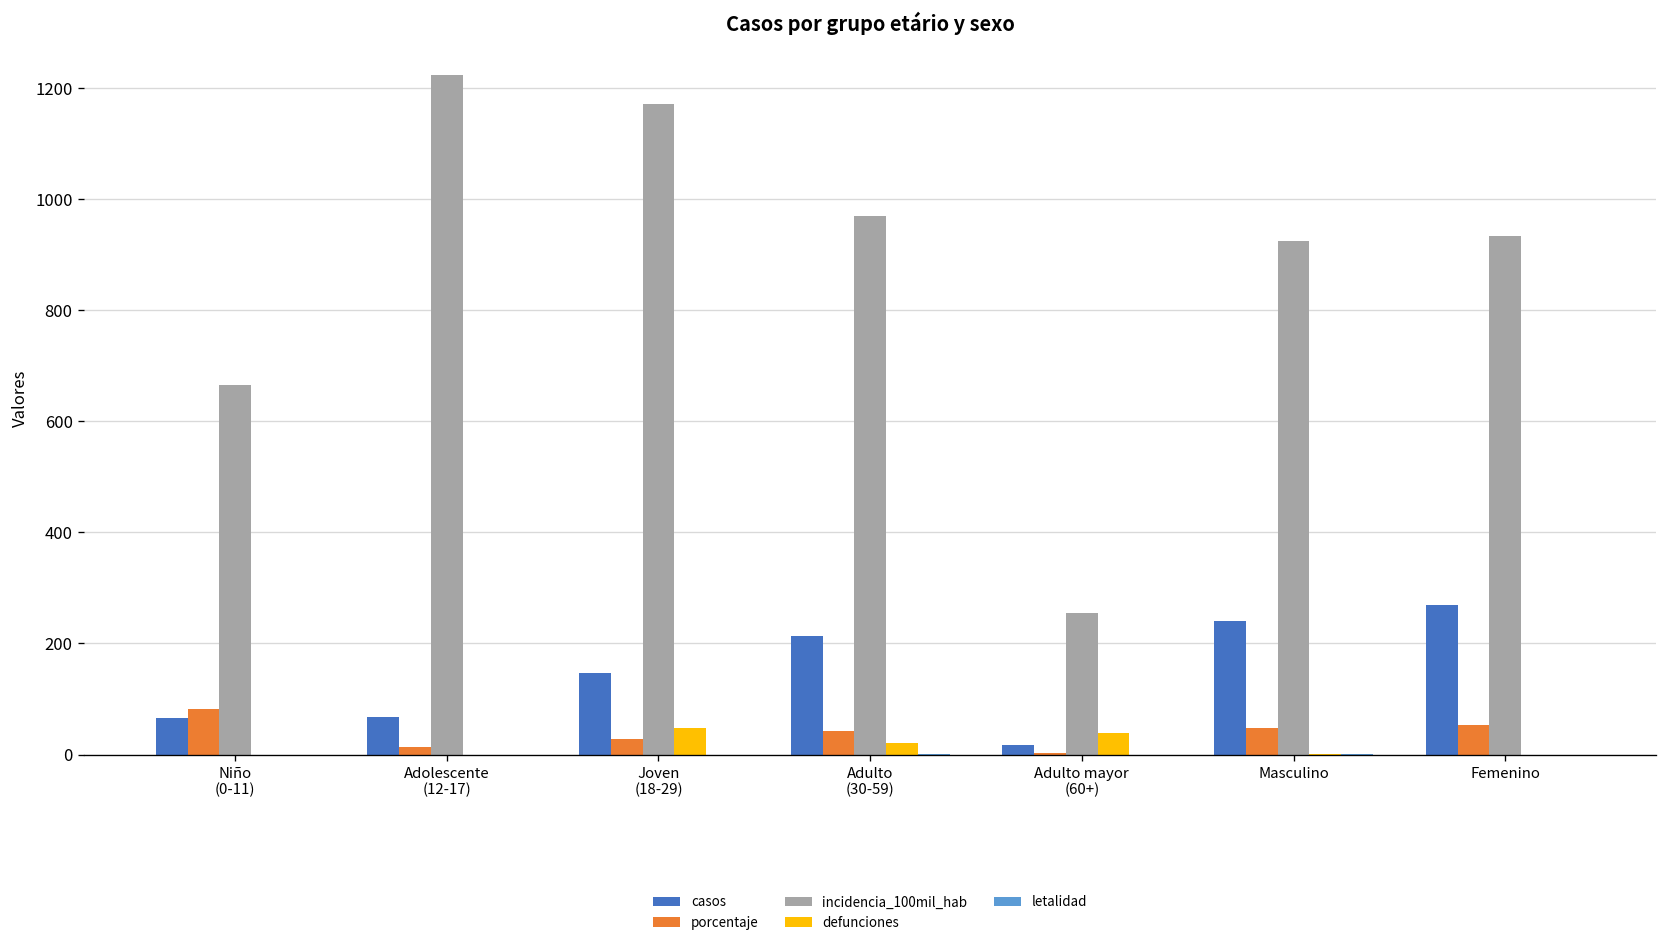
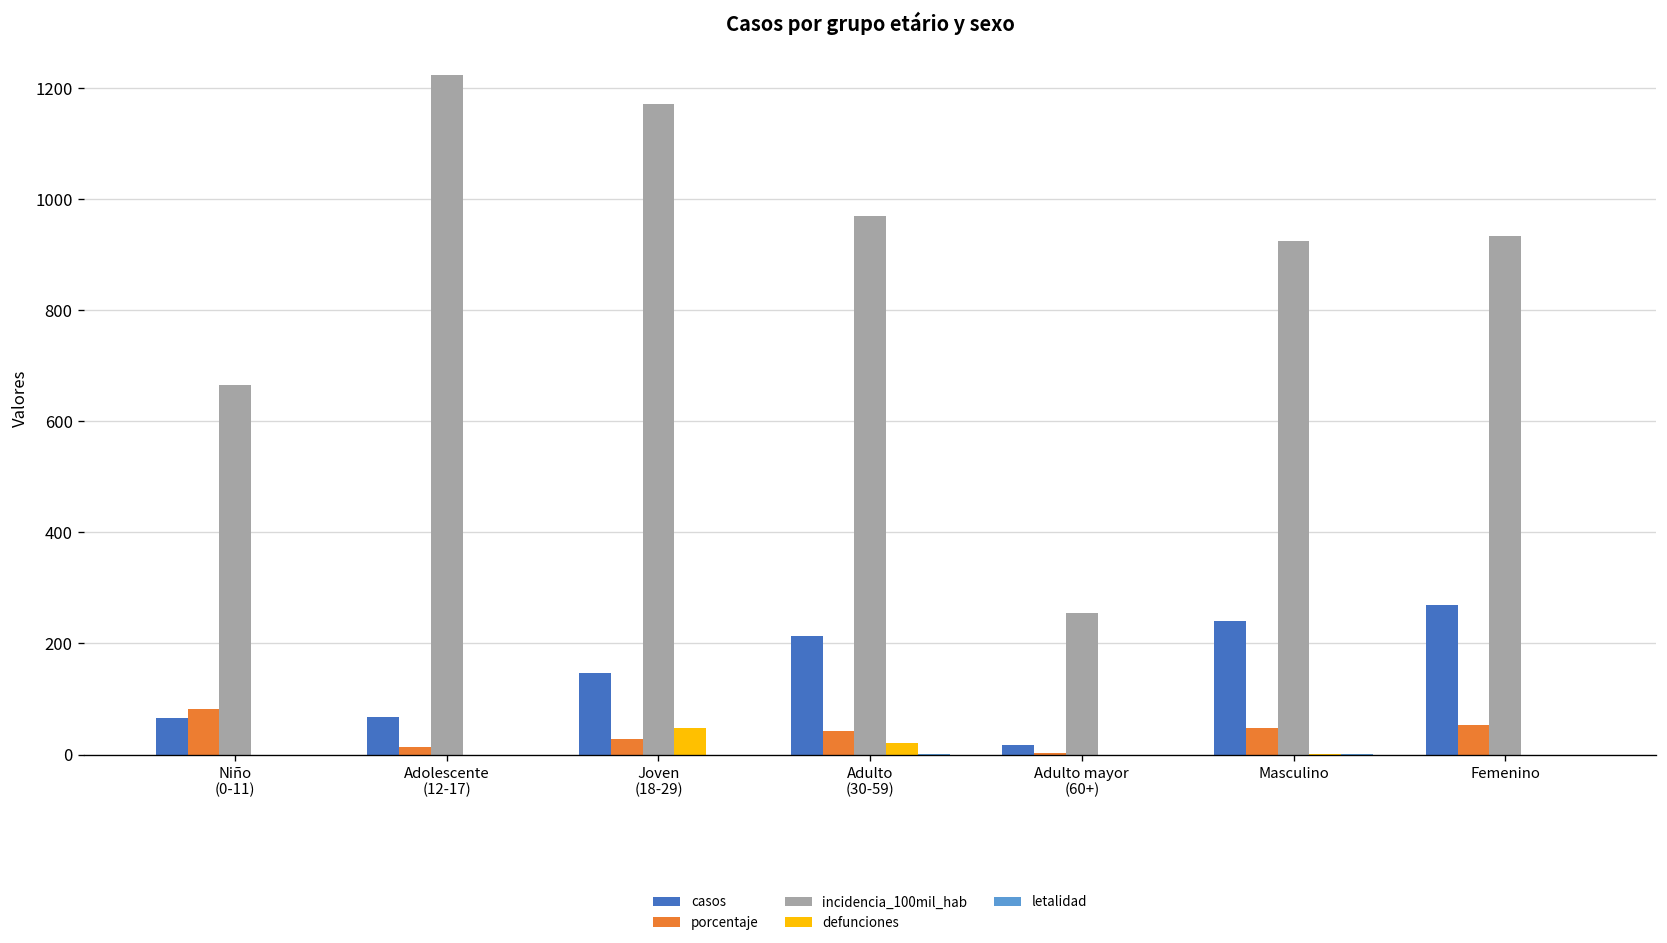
defunciones, Adulto mayor (60+): 40 -> 0
